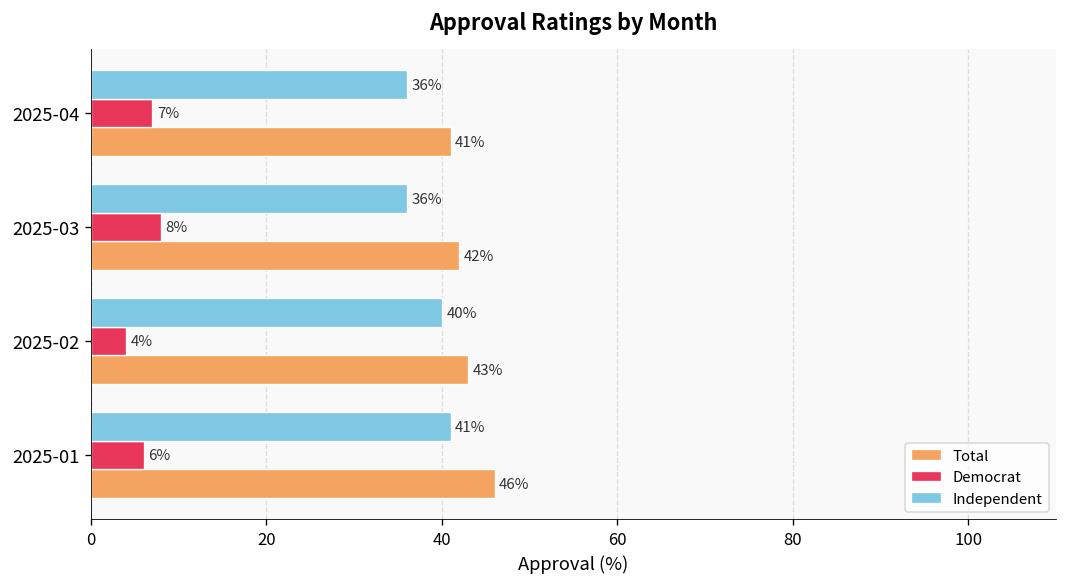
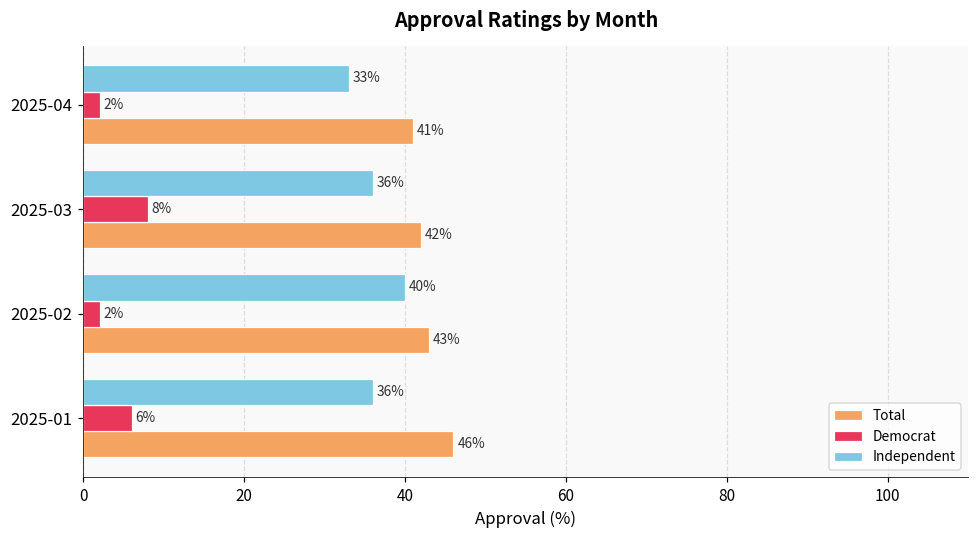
Independent, 2025-04: 36% -> 33%
Democrat, 2025-04: 7% -> 2%
Democrat, 2025-02: 4% -> 2%
Independent, 2025-01: 41% -> 36%
